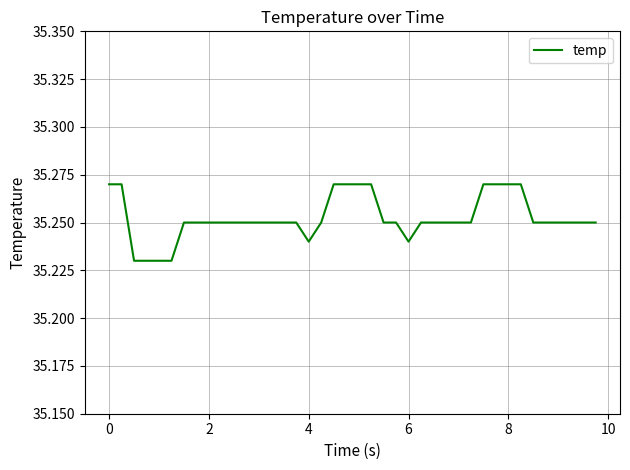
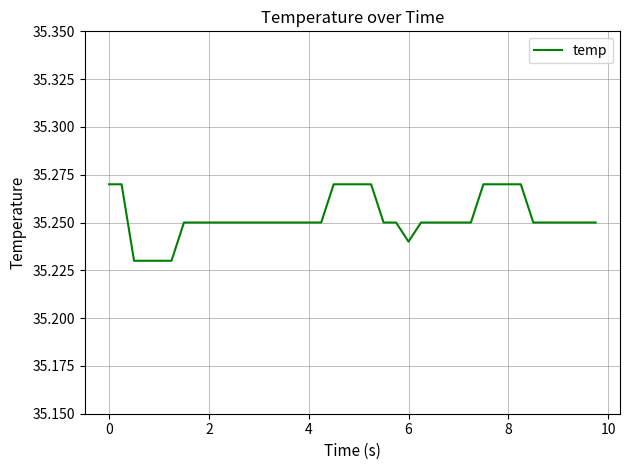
4: 35.24 -> 35.25
